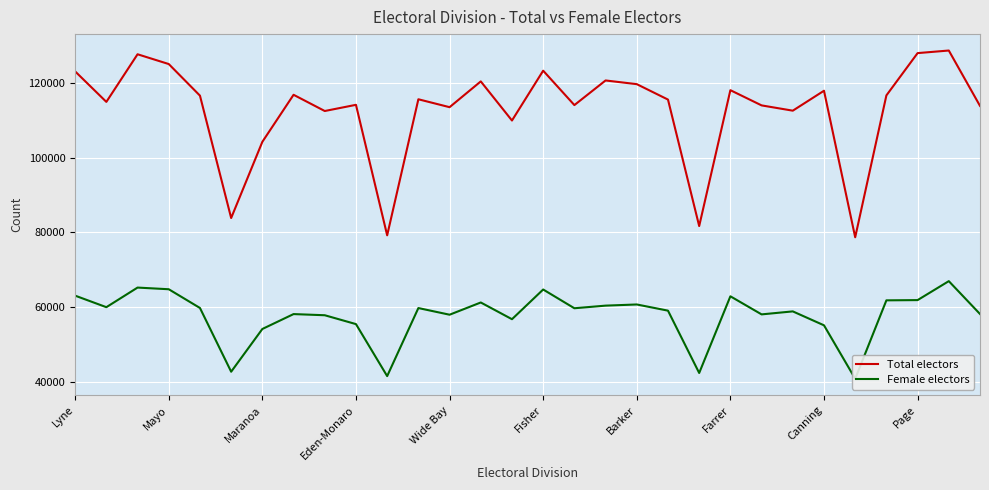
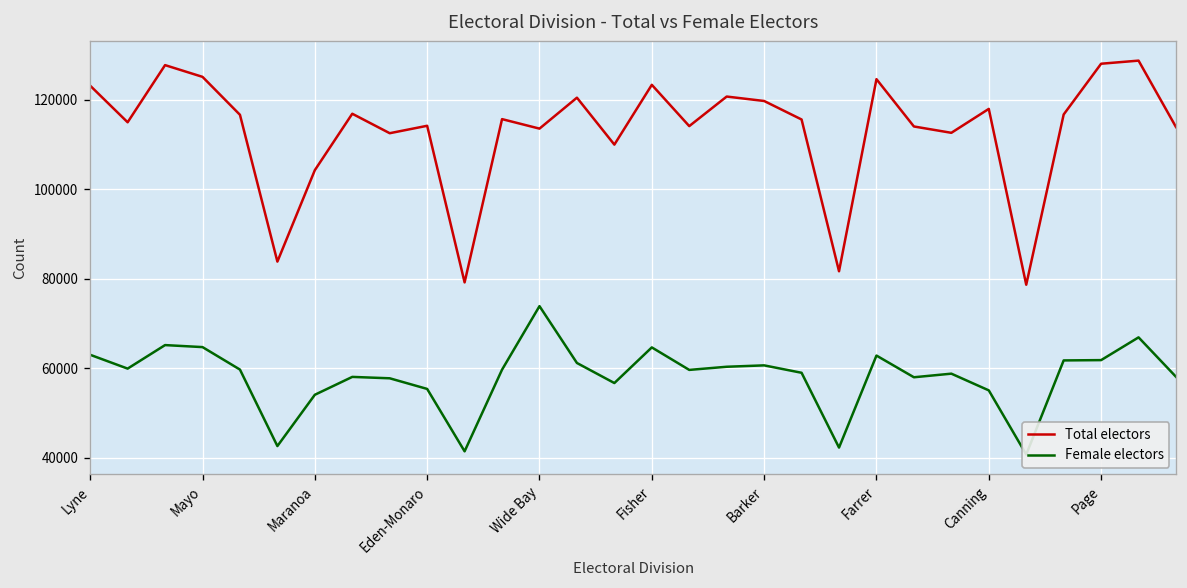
Female electors, Wide Bay: 58000 -> 74000
Total electors, Farrer: 118000 -> 125000
